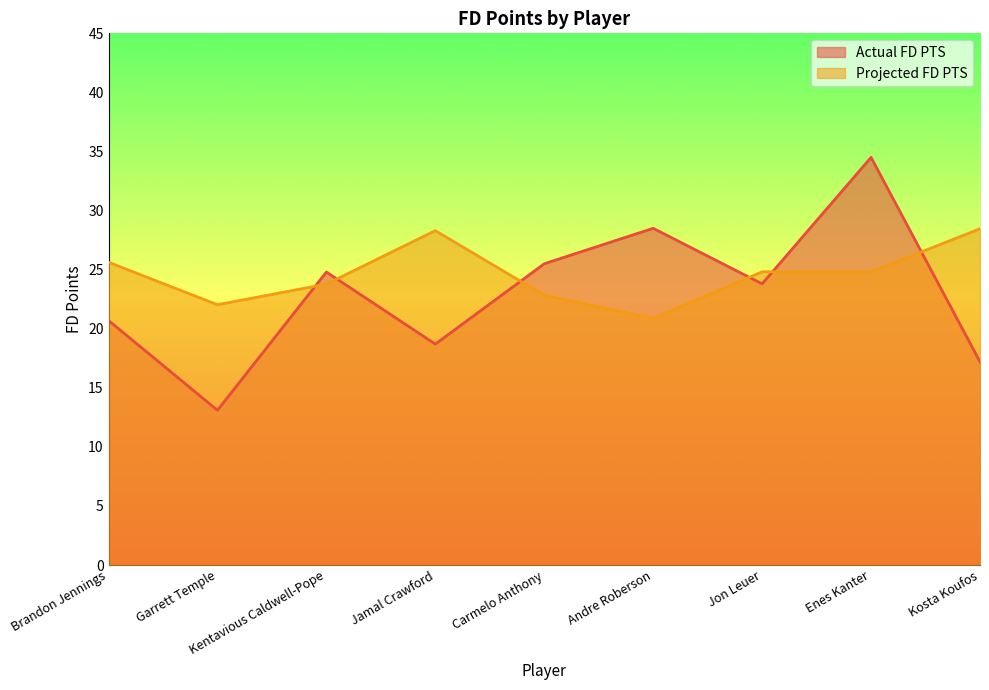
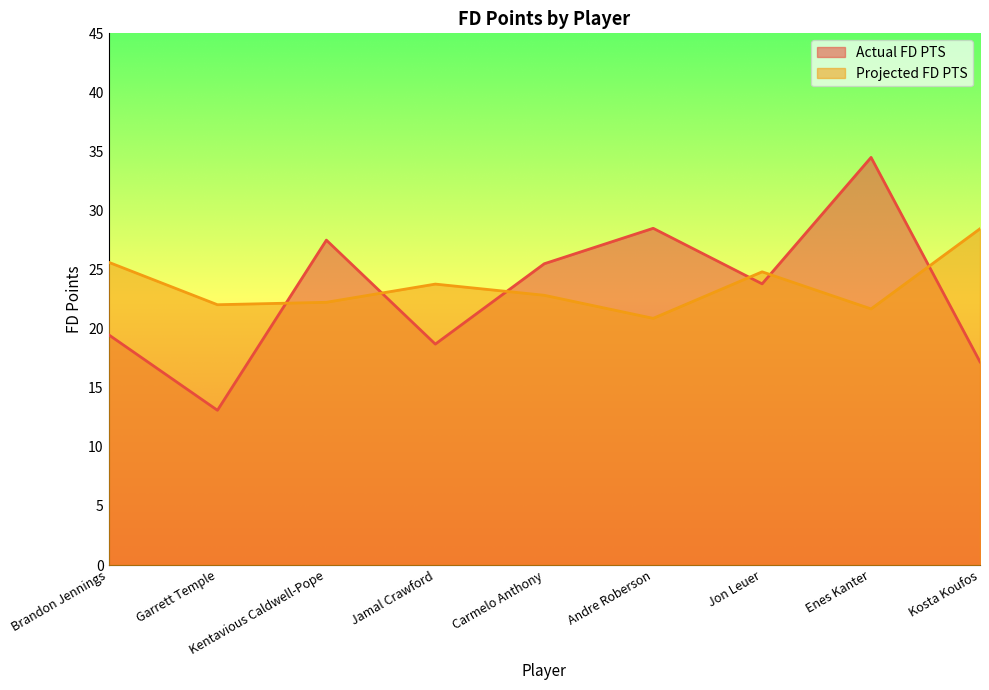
Actual FD PTS, Brandon Jennings: 20.7 -> 19.5
Actual FD PTS, Kentavious Caldwell-Pope: 24.8 -> 27.5
Projected FD PTS, Kentavious Caldwell-Pope: 23.8 -> 22.2
Projected FD PTS, Jamal Crawford: 28.3 -> 23.8
Projected FD PTS, Enes Kanter: 24.8 -> 21.7
